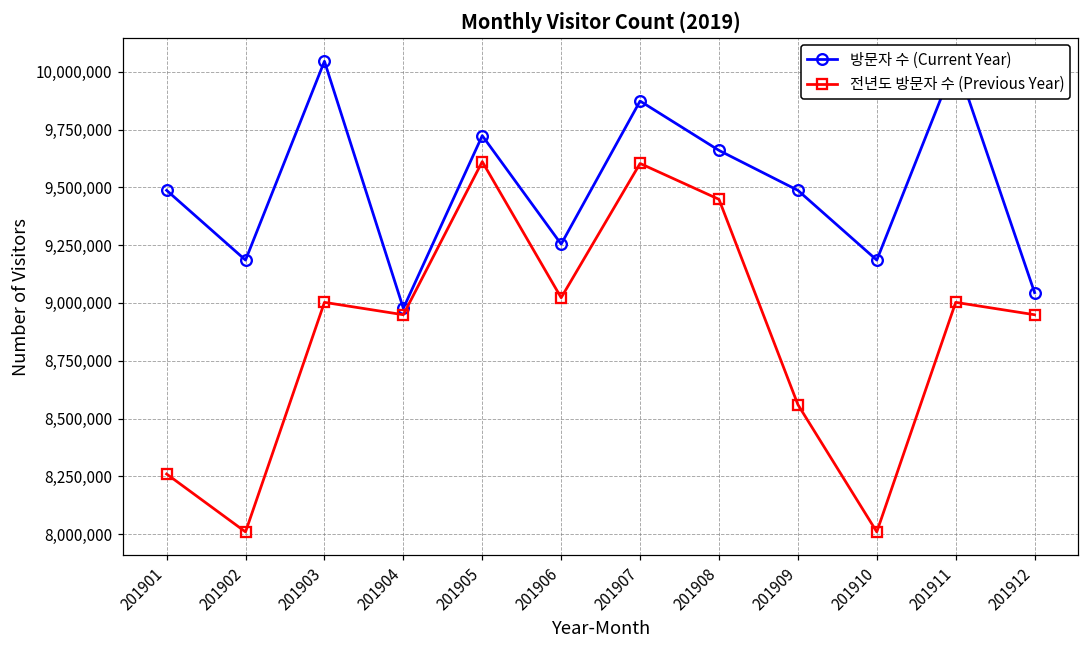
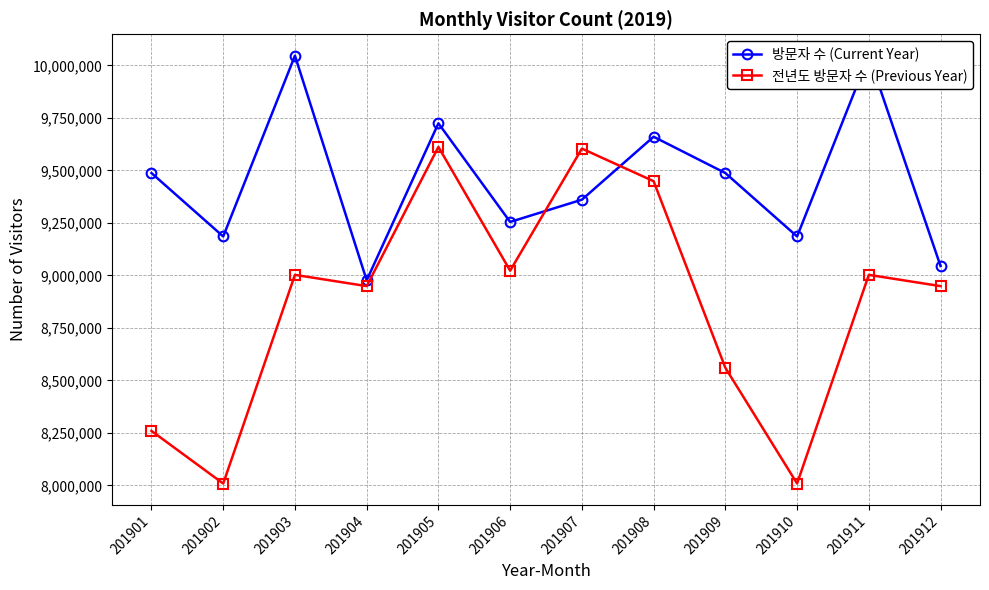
방문자 수 (Current Year), 201907: 9,870,000 -> 9,360,000
